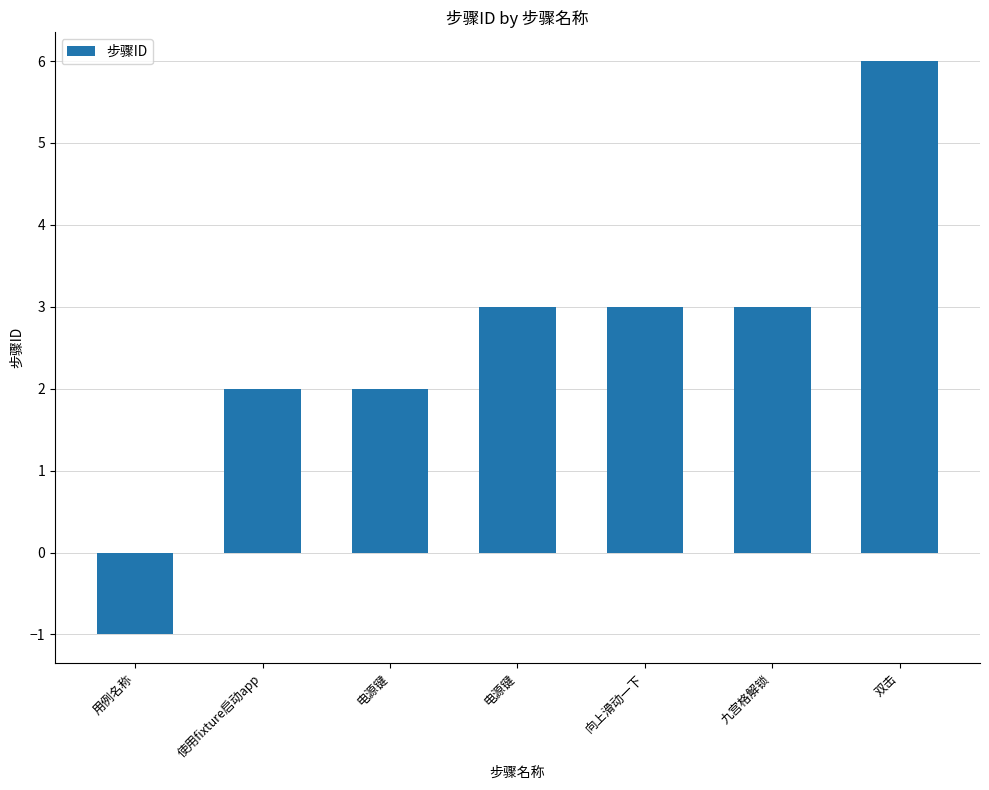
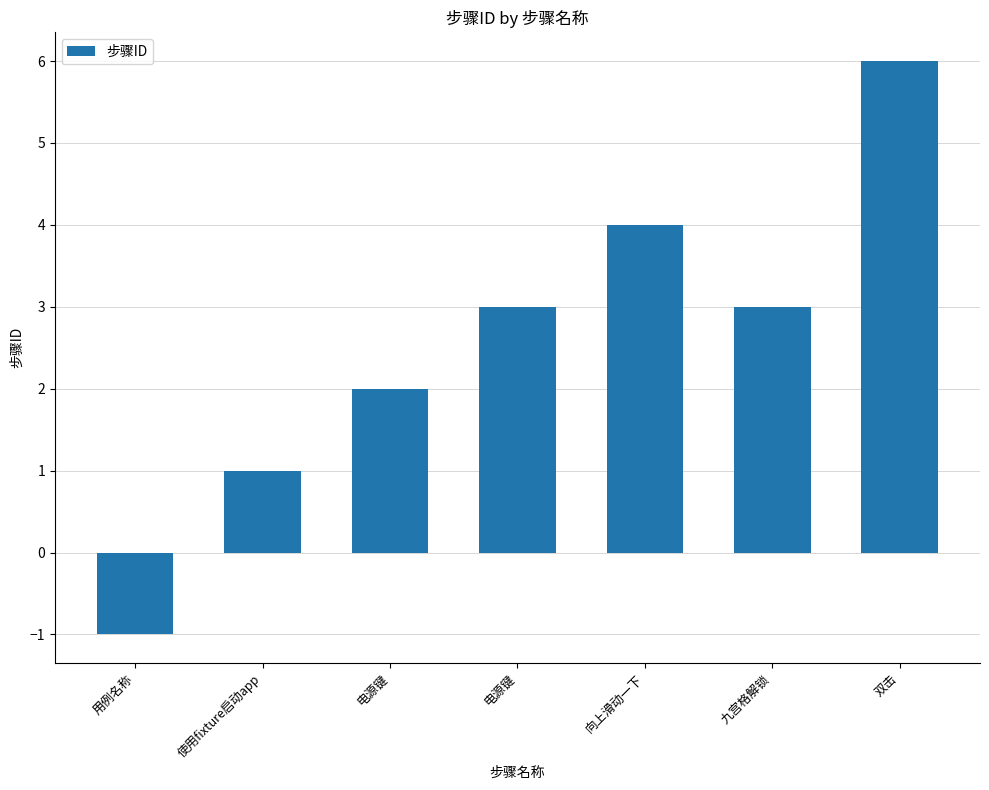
使用fixture启动app: 2 -> 1
向上滑动一下: 3 -> 4
